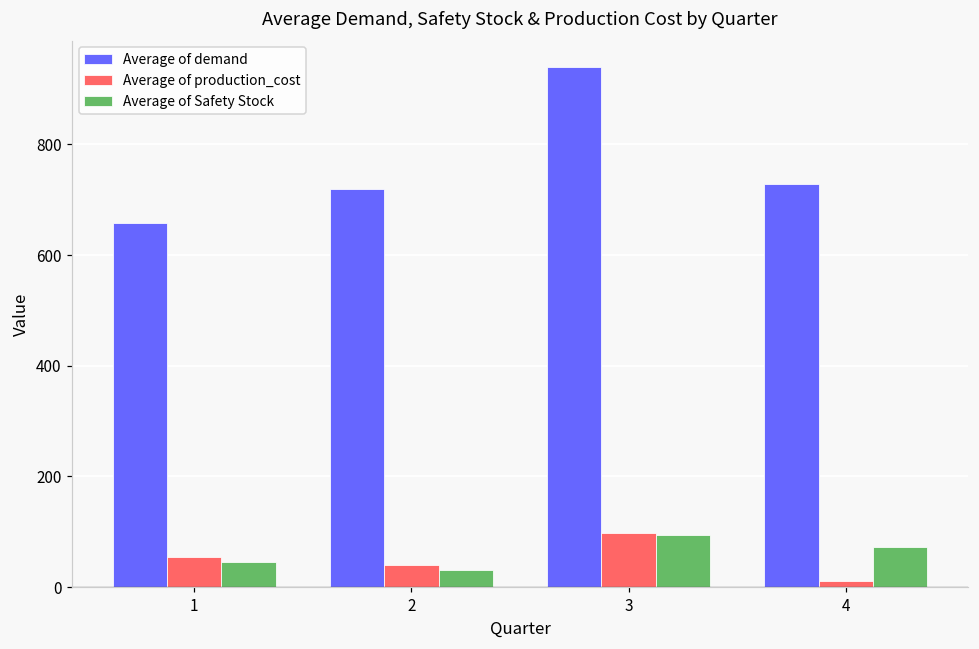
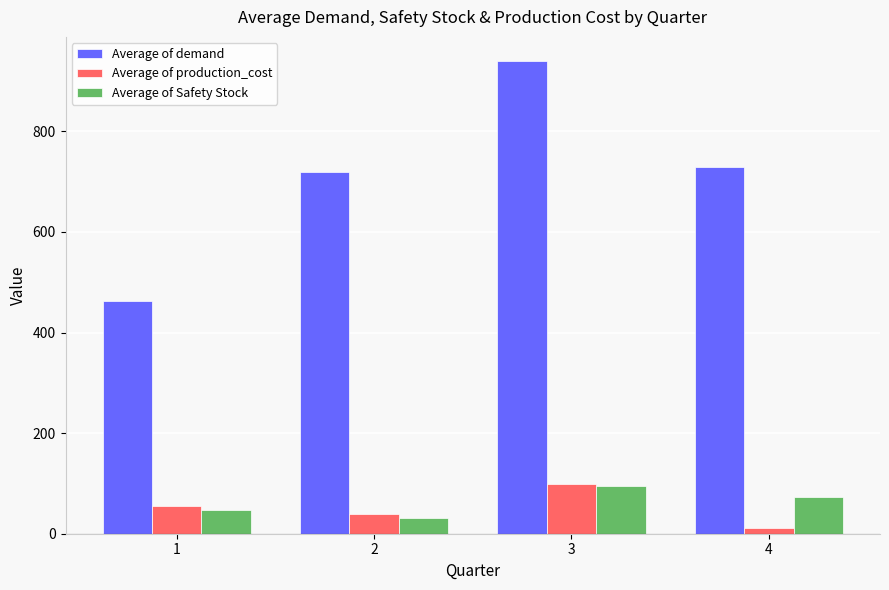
Average of demand, 1: 660 -> 460
